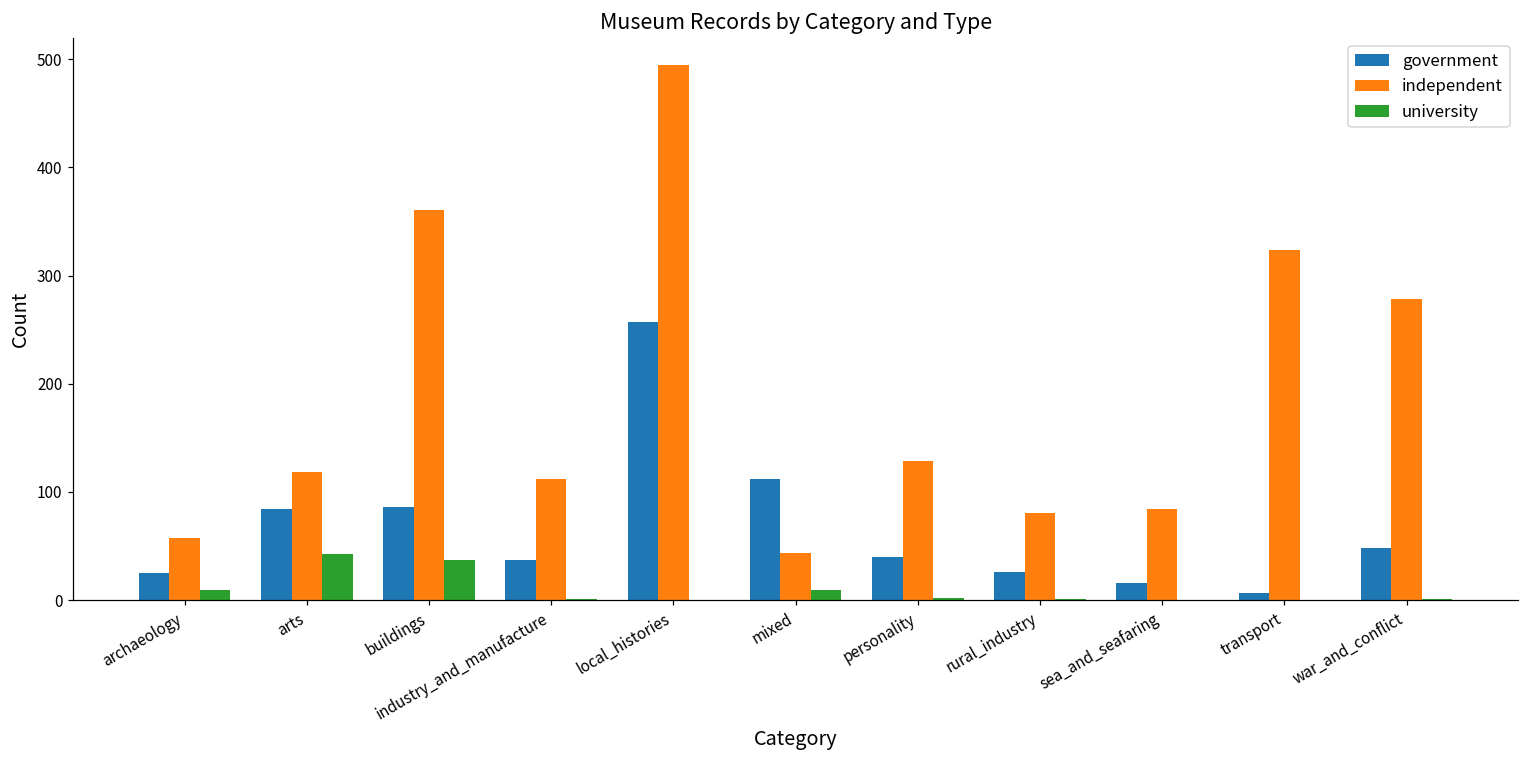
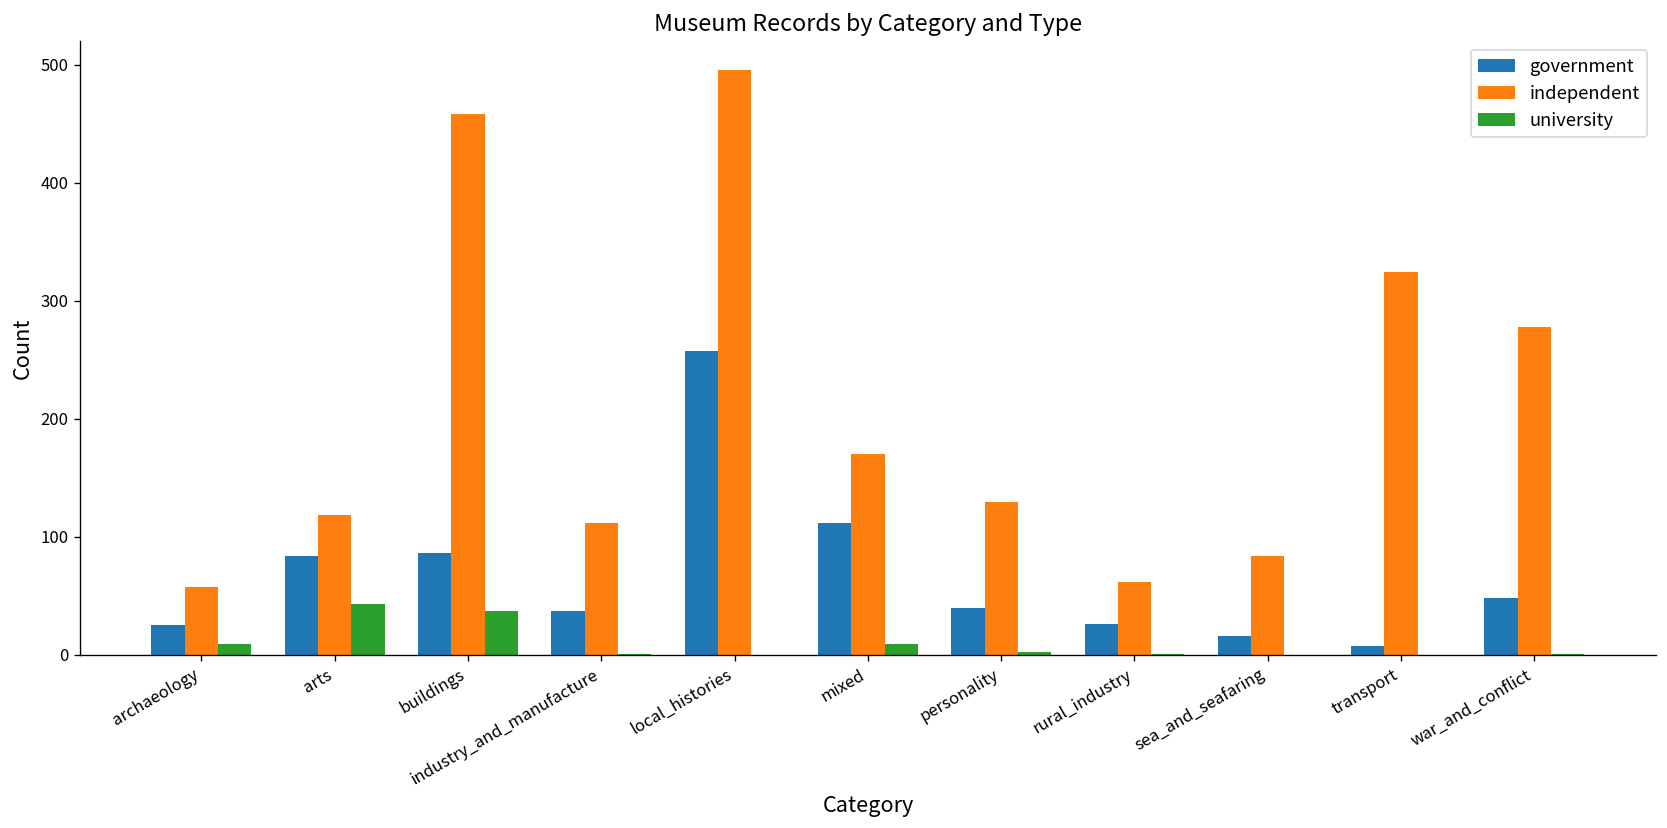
independent, buildings: 360 -> 460
independent, mixed: 40 -> 170
independent, rural_industry: 80 -> 60
